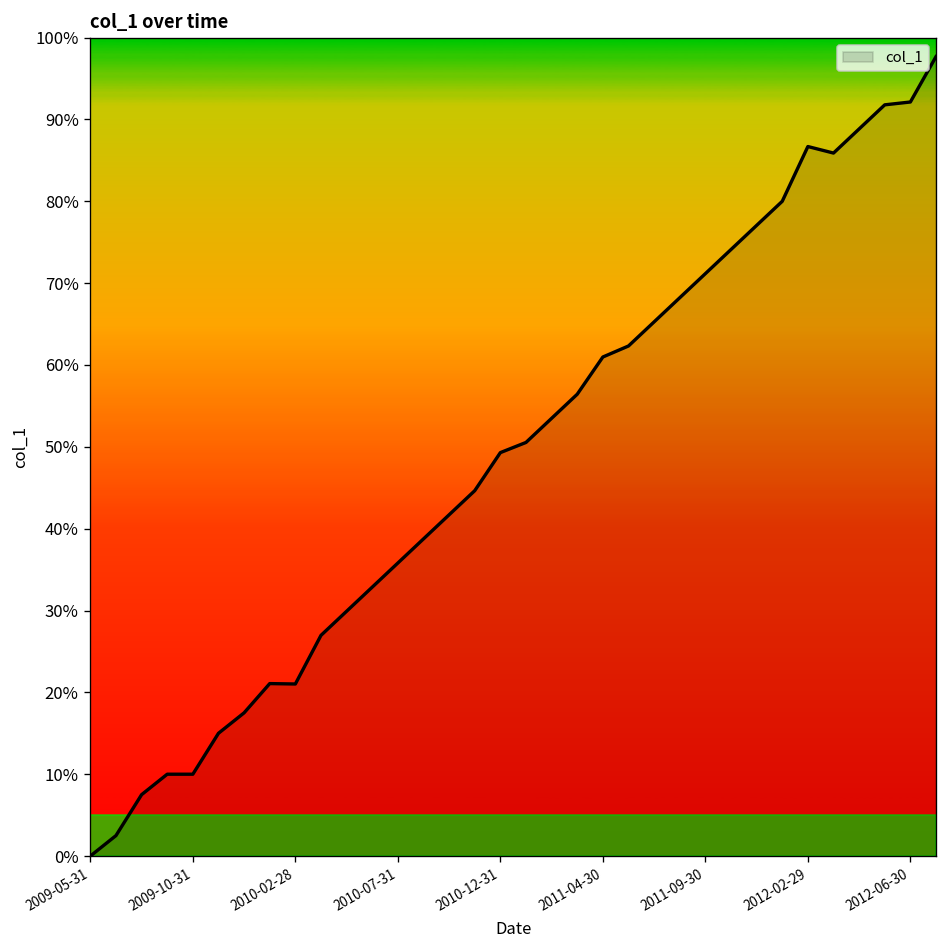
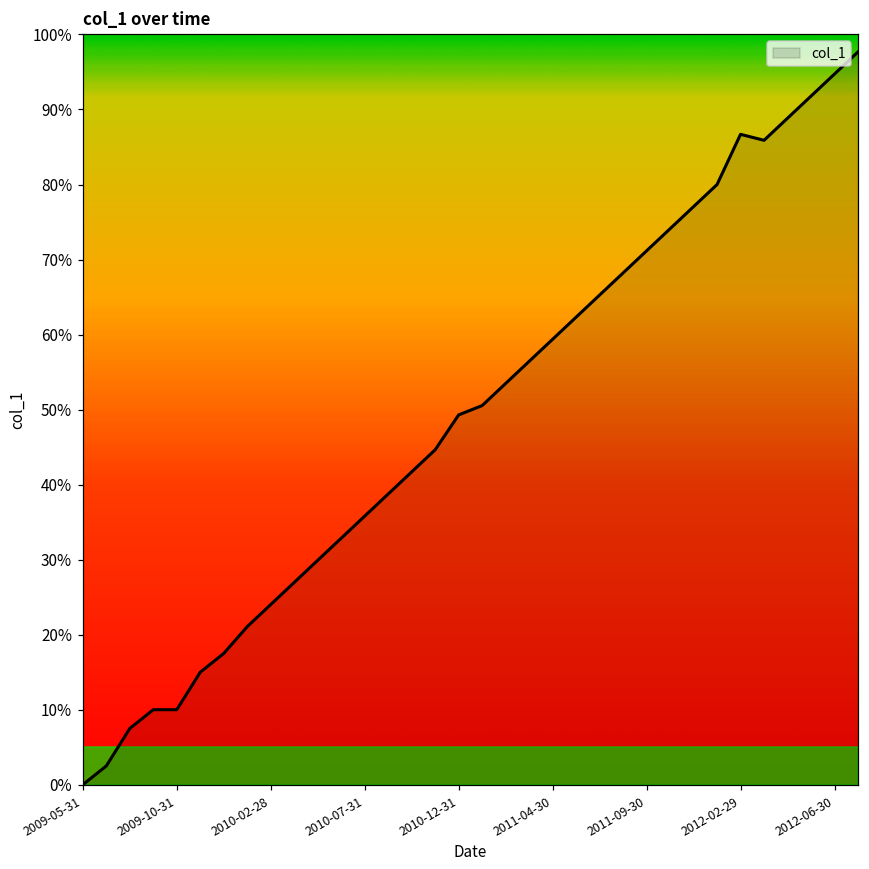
2010-02-28: 21% -> 24%
2011-04-30: 61% -> 59%
2012-06-30: 92% -> 95%
